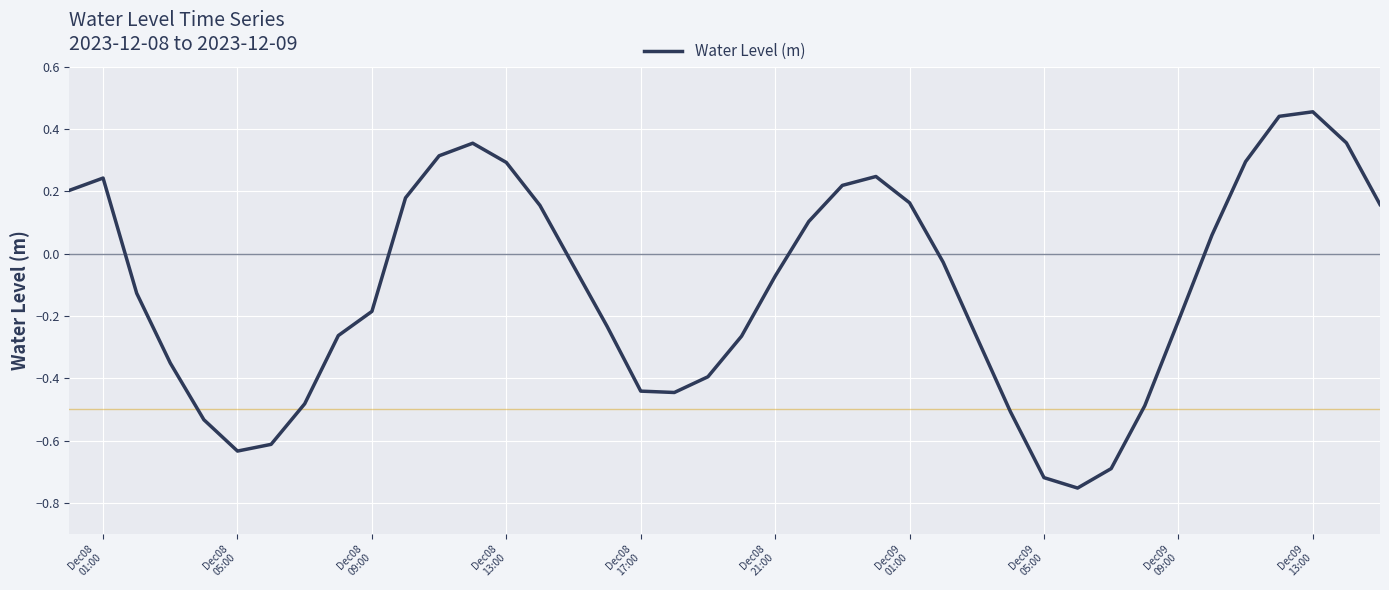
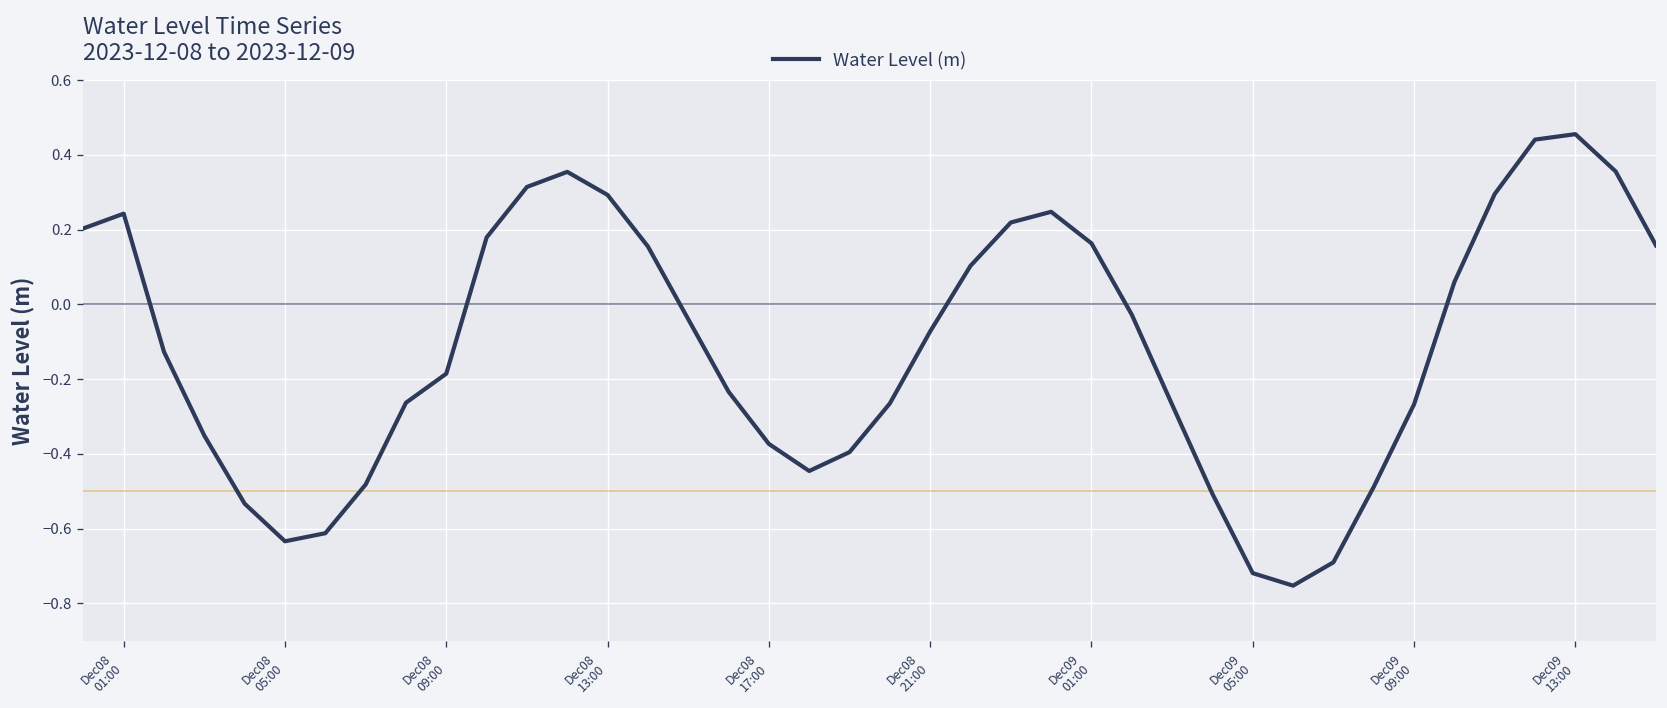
Dec08 17:00: -0.44 -> -0.37
Dec09 09:00: -0.22 -> -0.27
